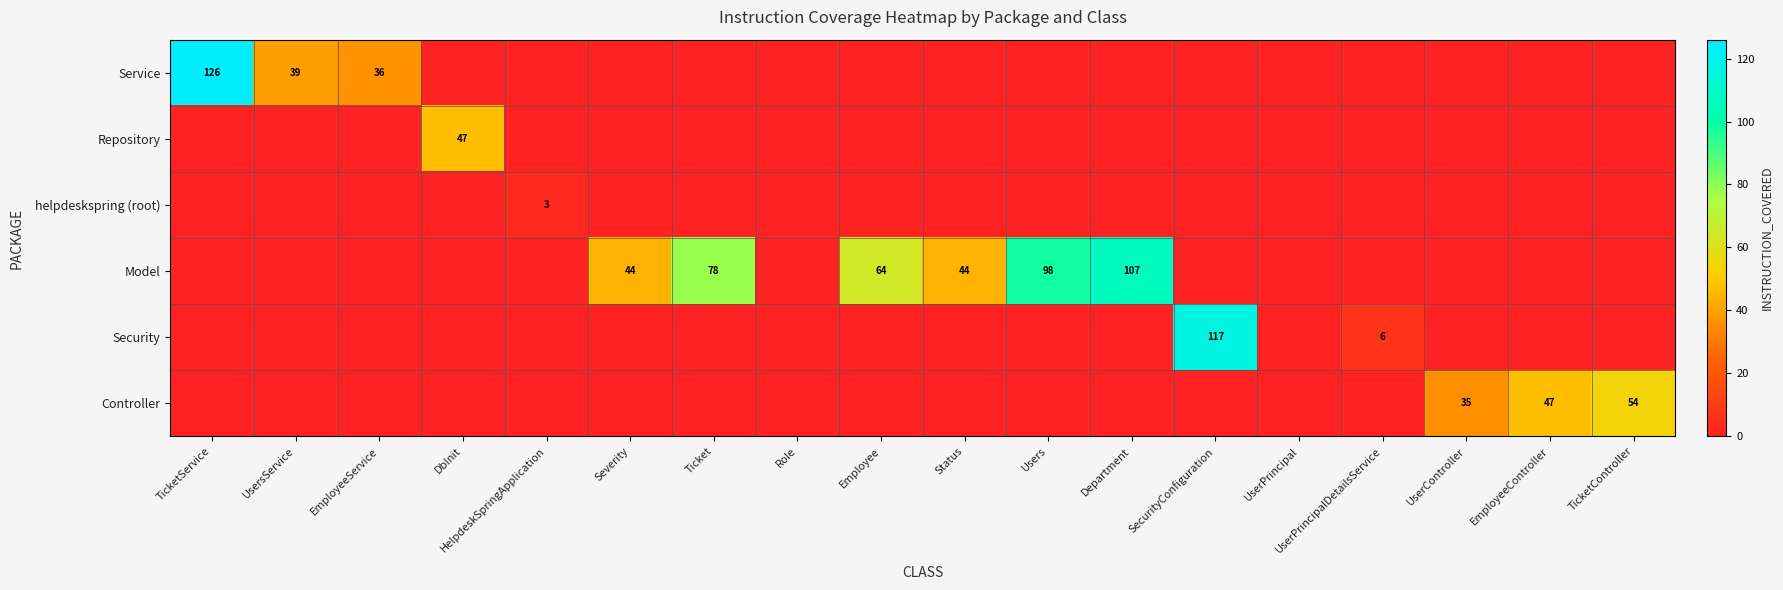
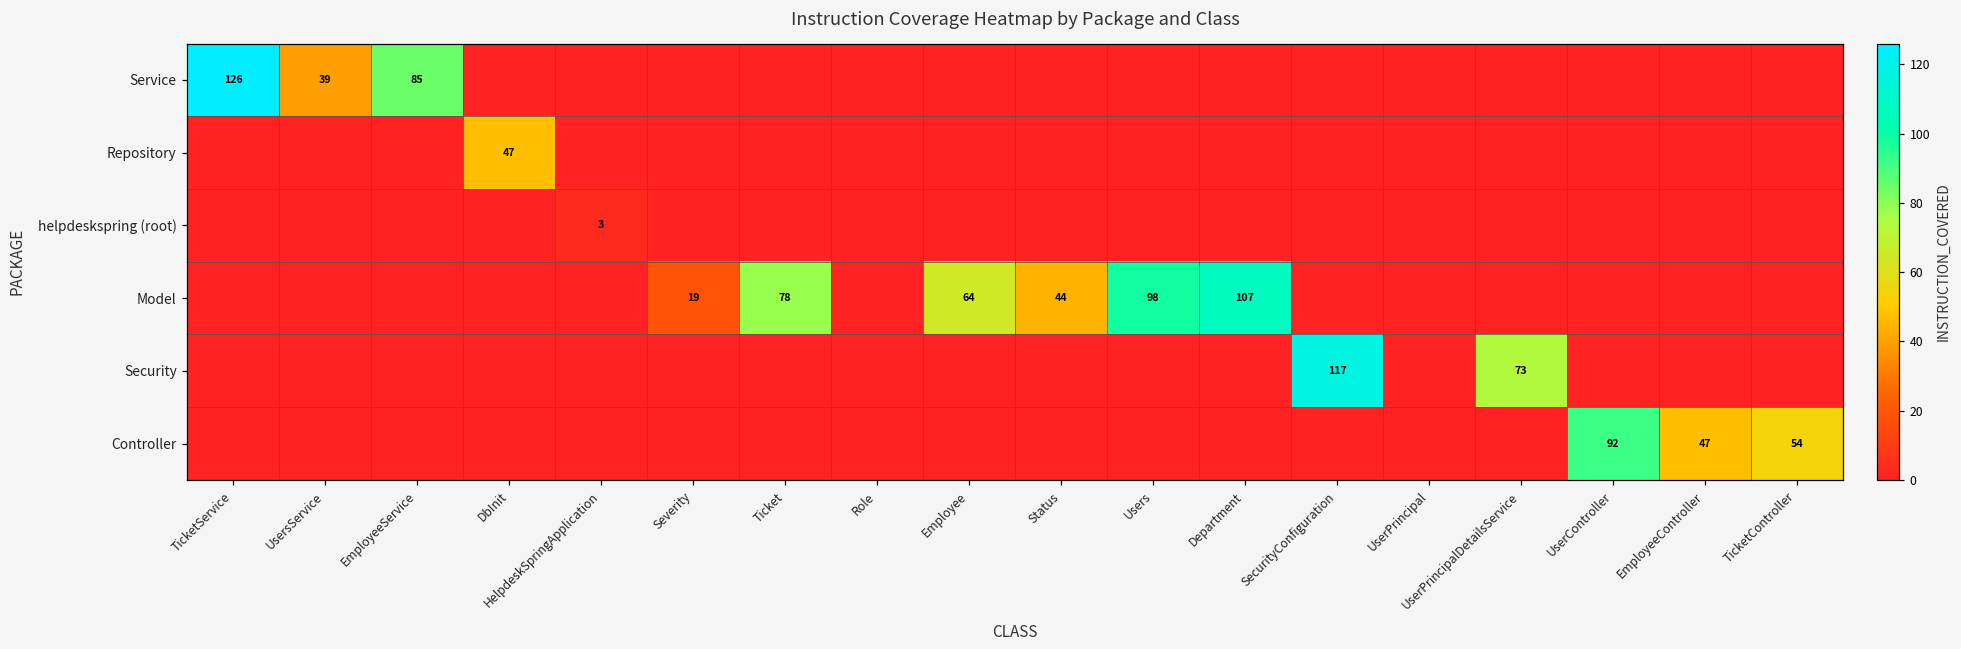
Service, EmployeeService: 36 -> 85
Model, Severity: 44 -> 19
Security, UserPrincipalDetailsService: 6 -> 73
Controller, UserController: 35 -> 92
